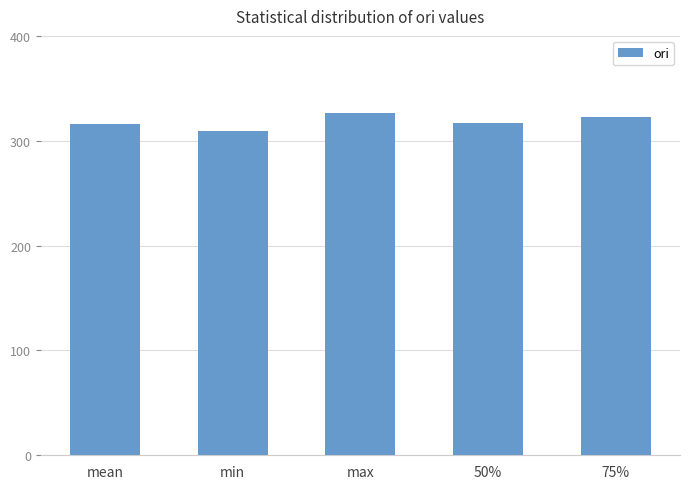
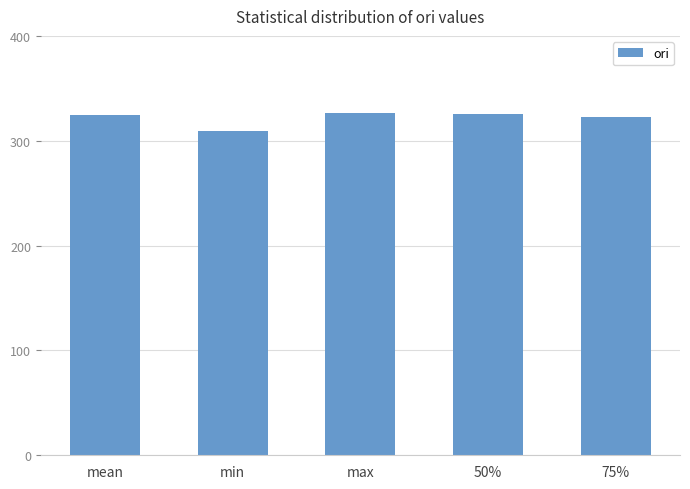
mean: 316 -> 324
50%: 317 -> 325
